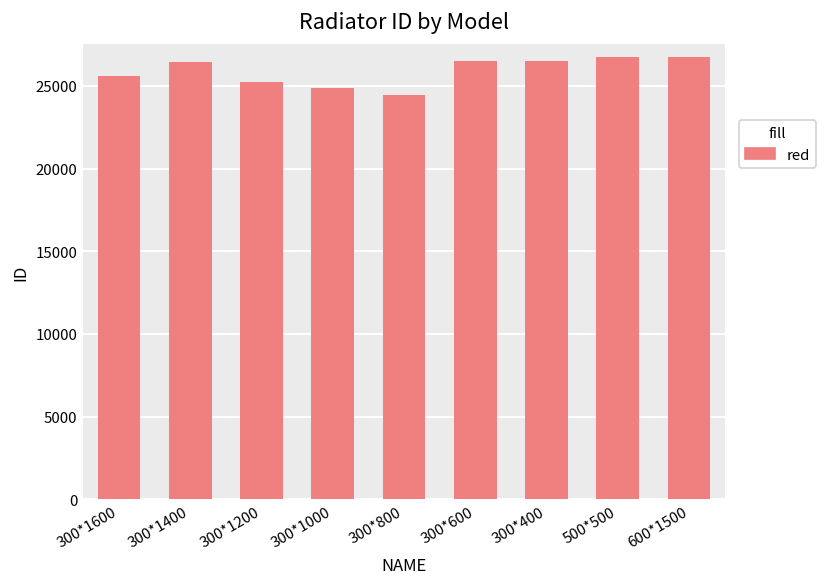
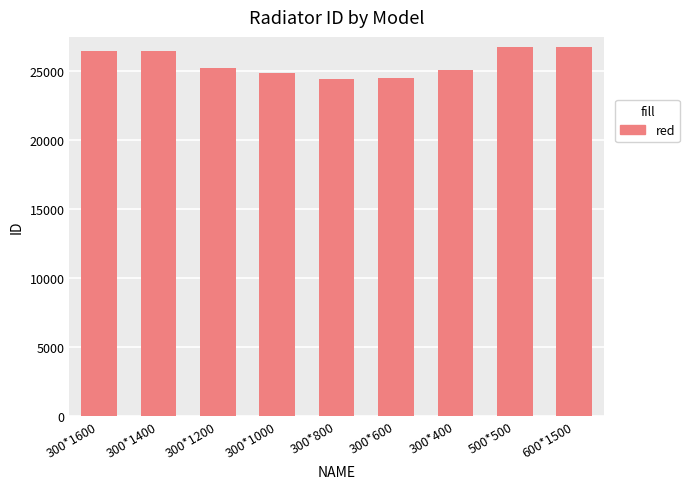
300*1600: 25600 -> 26400
300*600: 26500 -> 24500
300*400: 26500 -> 25100
